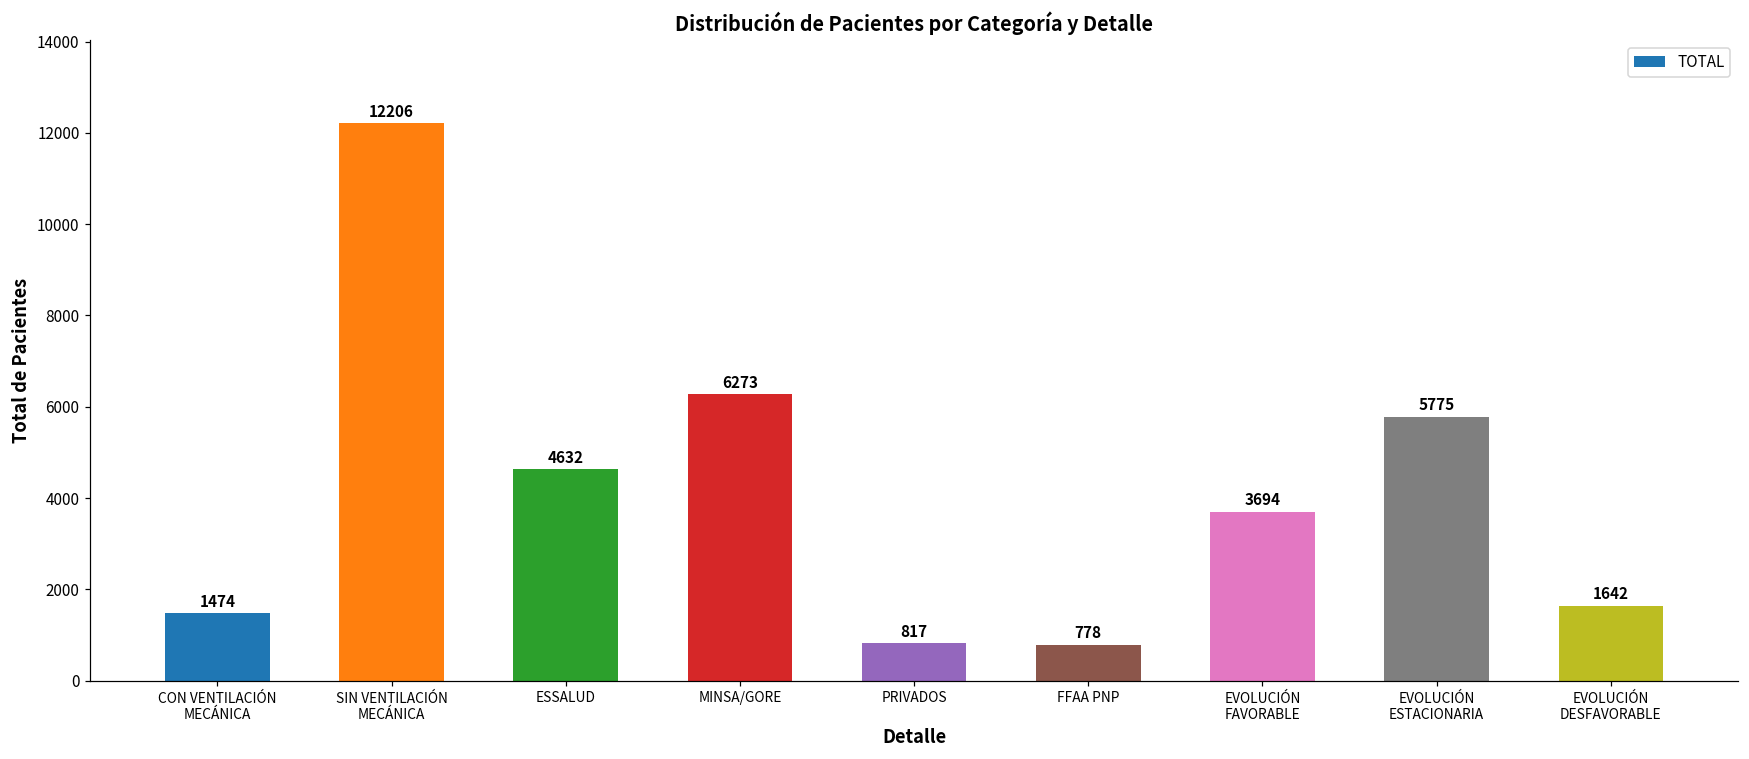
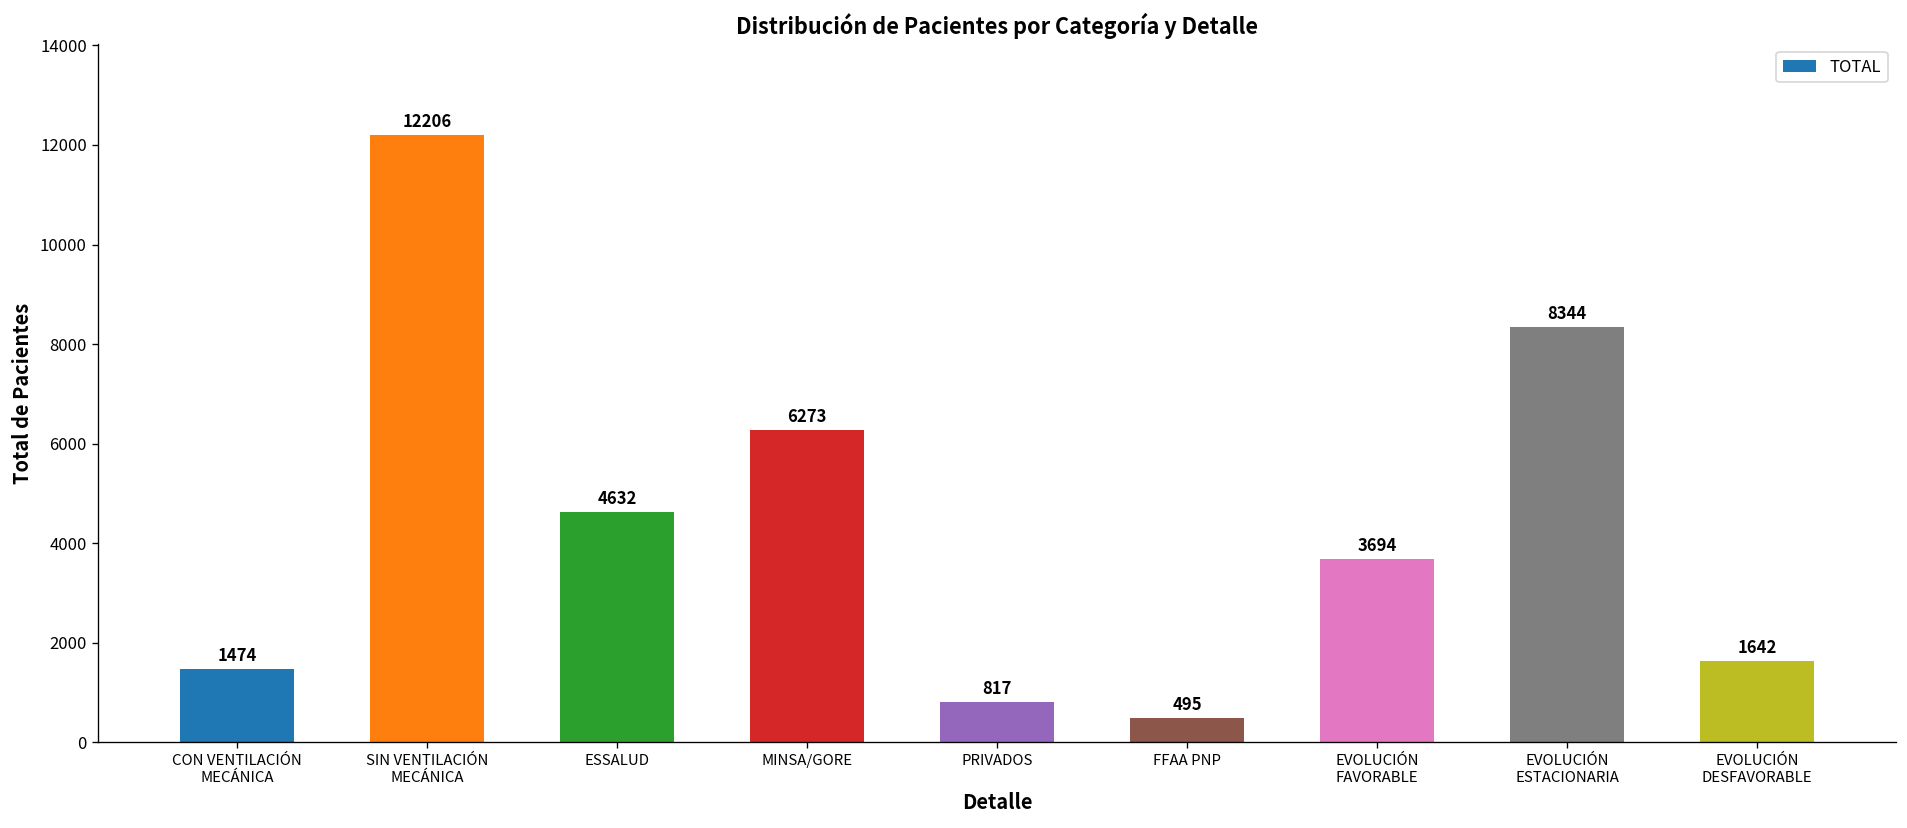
FFAA PNP: 778 -> 495
EVOLUCIÓN ESTACIONARIA: 5775 -> 8344
